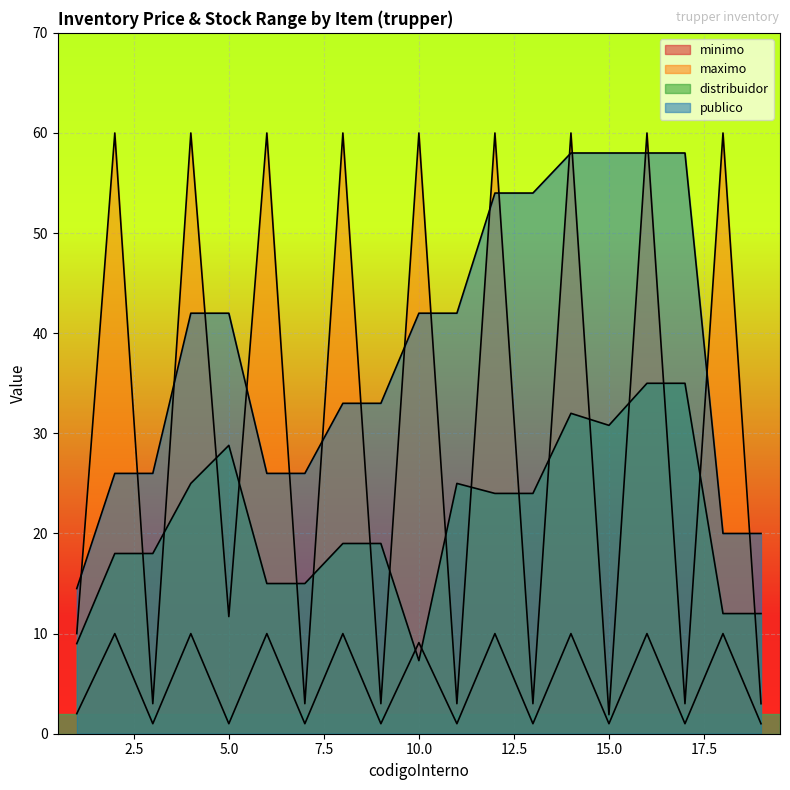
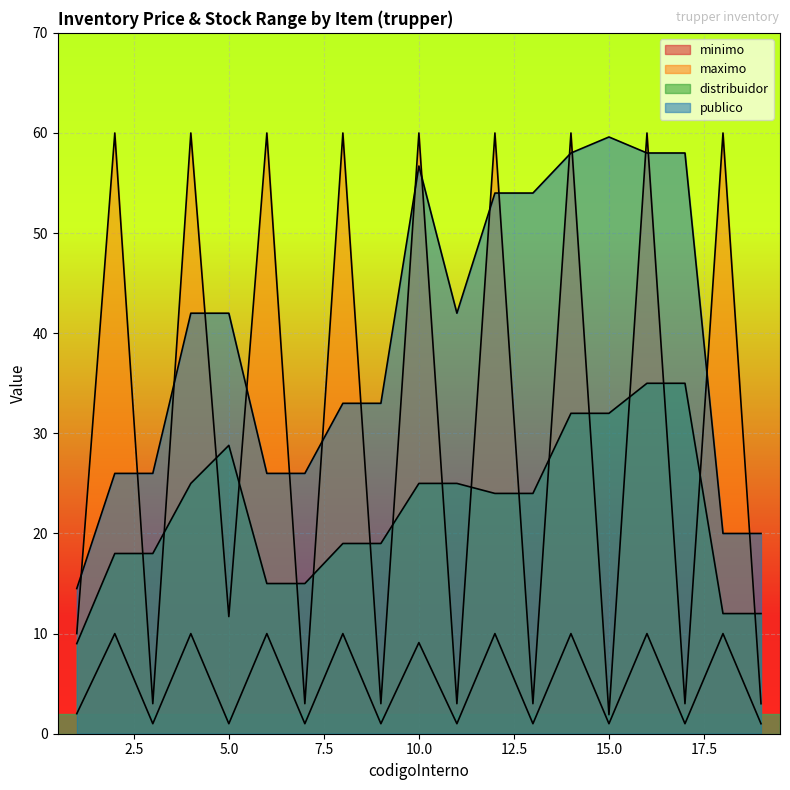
distribuidor, 10.0: 7.3 -> 25.0
publico, 10.0: 42.0 -> 56.7
distribuidor, 15.0: 30.8 -> 32.0
publico, 15.0: 58.0 -> 59.6
